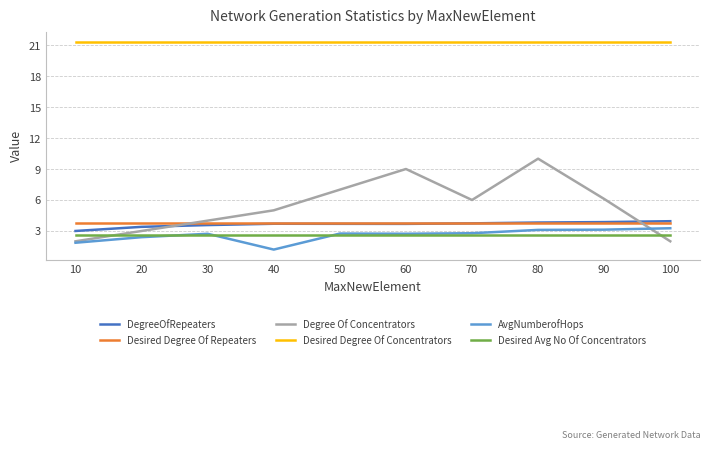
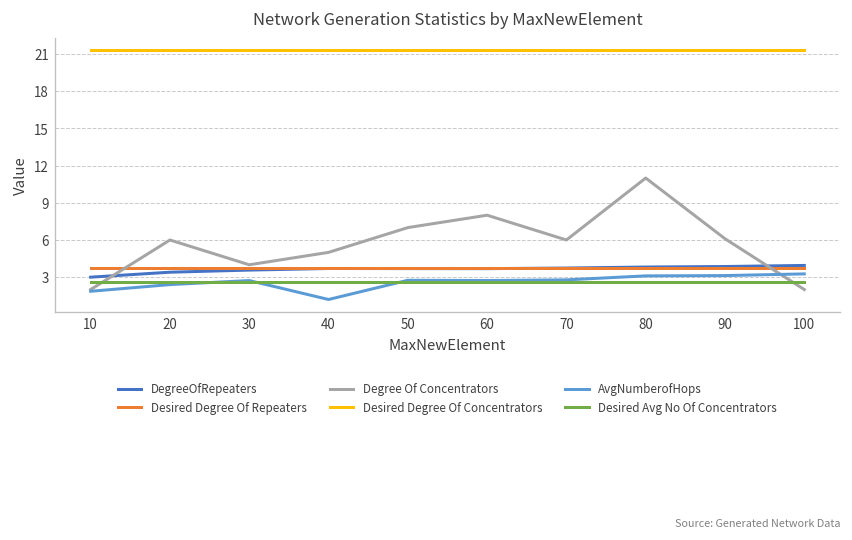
Degree Of Concentrators, 20: 3 -> 6
Degree Of Concentrators, 60: 9 -> 8
Degree Of Concentrators, 80: 10 -> 11
